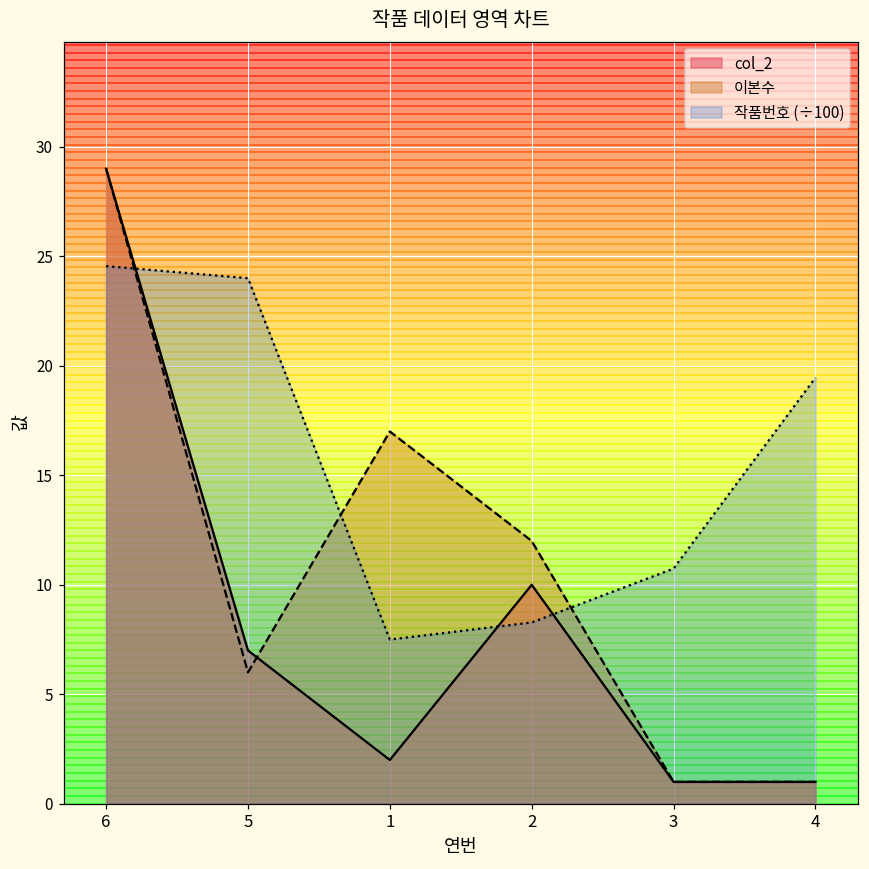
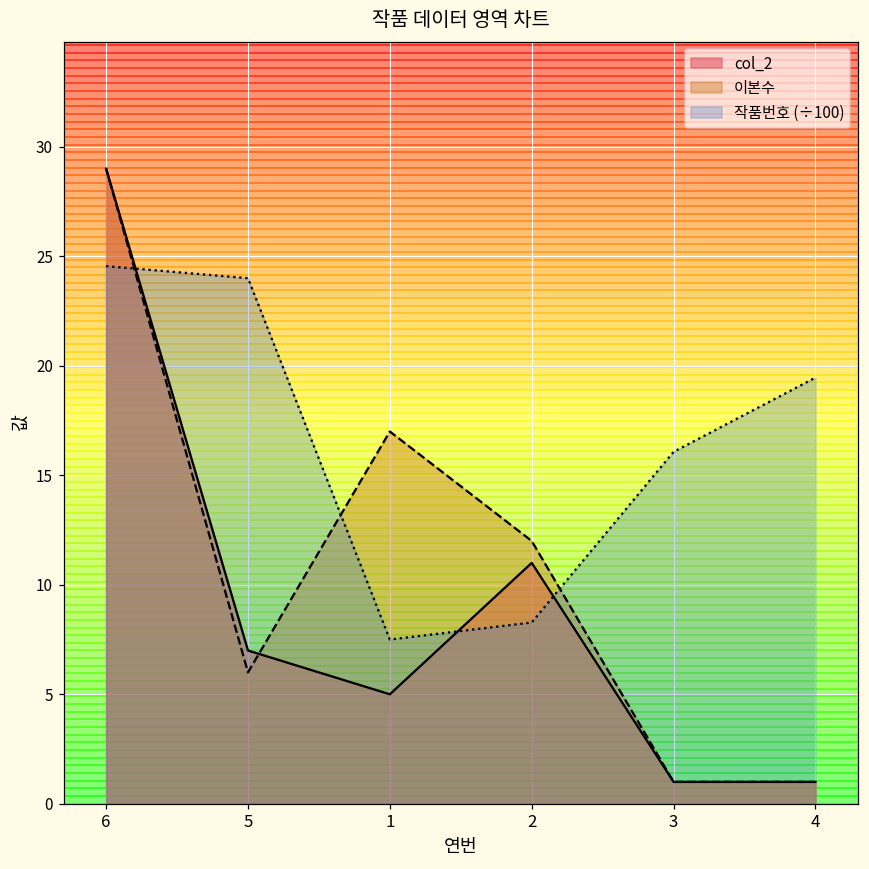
col_2, 1: 2 -> 5
col_2, 2: 10 -> 11
작품번호 (÷100), 3: 10.7 -> 16.1
